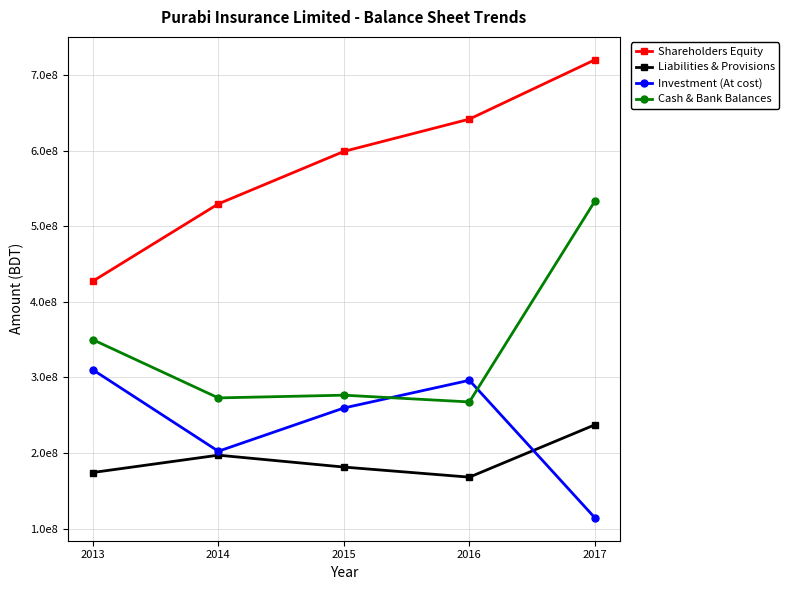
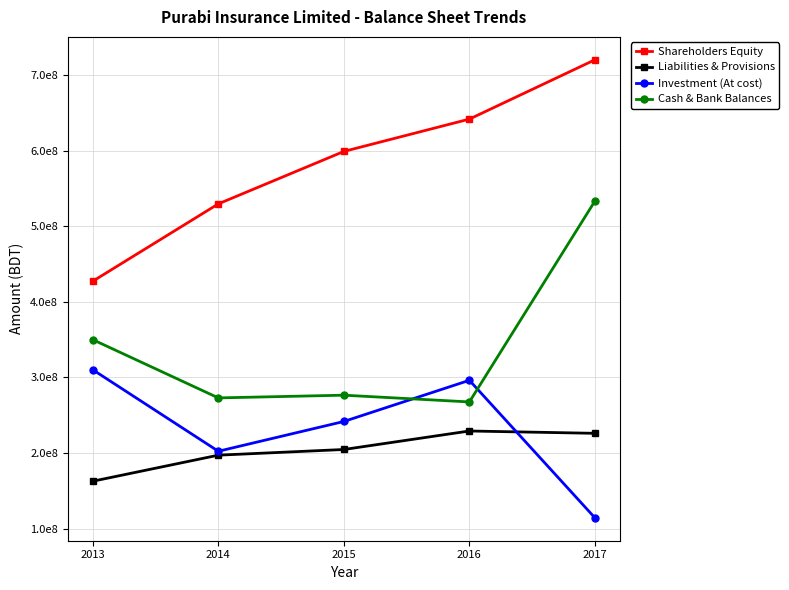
Liabilities & Provisions, 2013: 170000000 -> 160000000
Liabilities & Provisions, 2015: 180000000 -> 200000000
Investment (At cost), 2015: 260000000 -> 240000000
Liabilities & Provisions, 2016: 170000000 -> 230000000
Liabilities & Provisions, 2017: 240000000 -> 230000000
